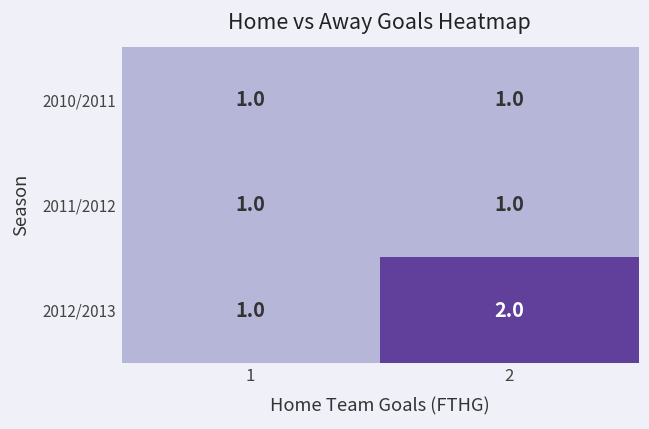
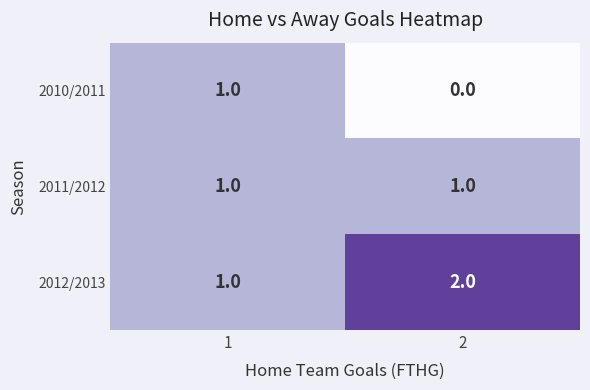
2010/2011, 2: 1.0 -> 0.0
